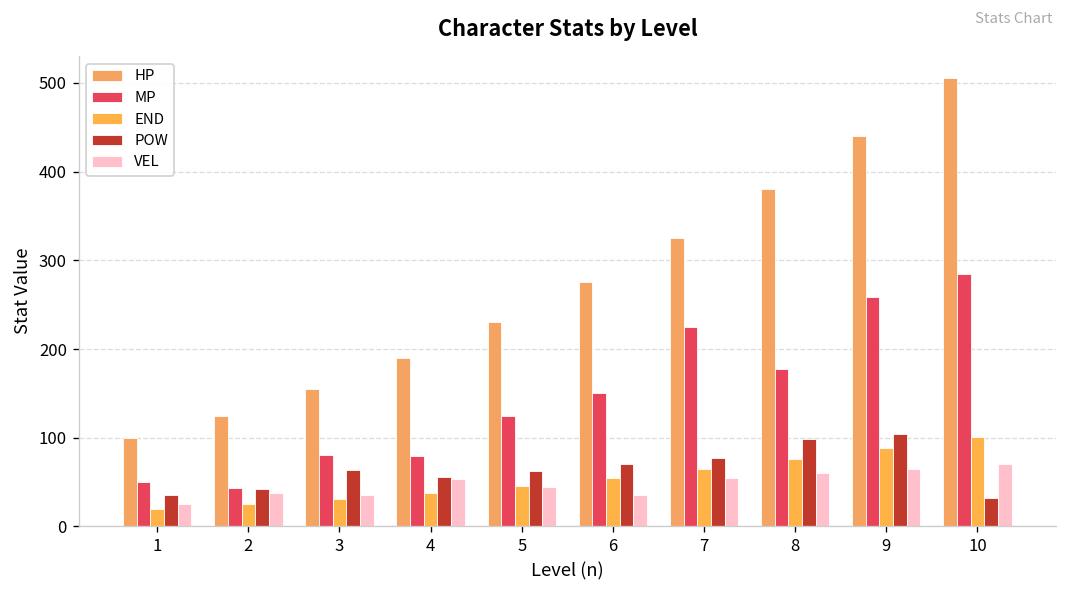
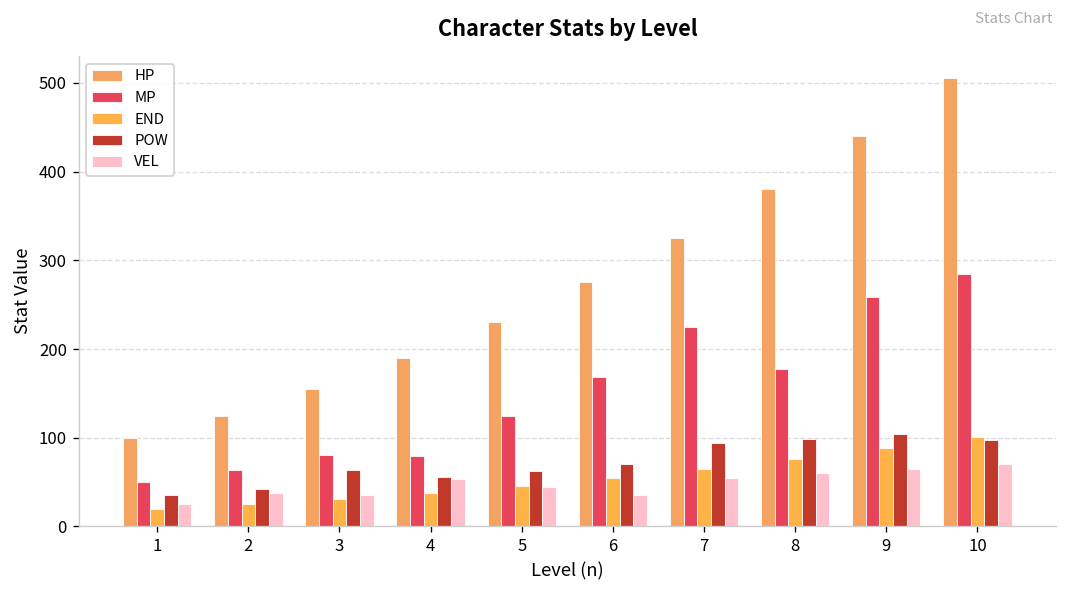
MP, 2: 40 -> 60
MP, 6: 150 -> 170
POW, 7: 80 -> 90
POW, 10: 30 -> 100
